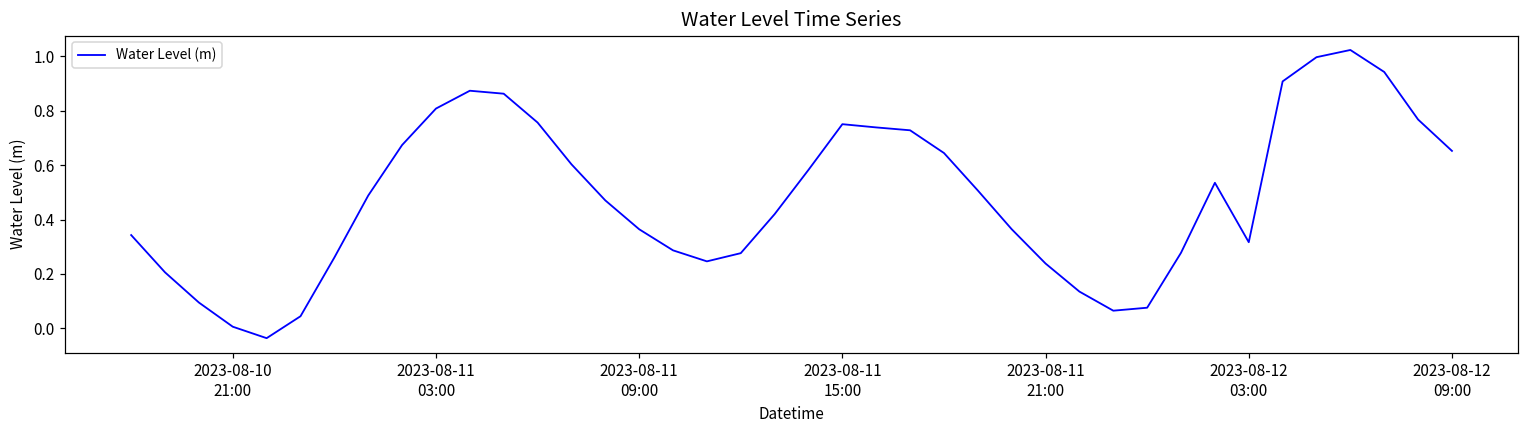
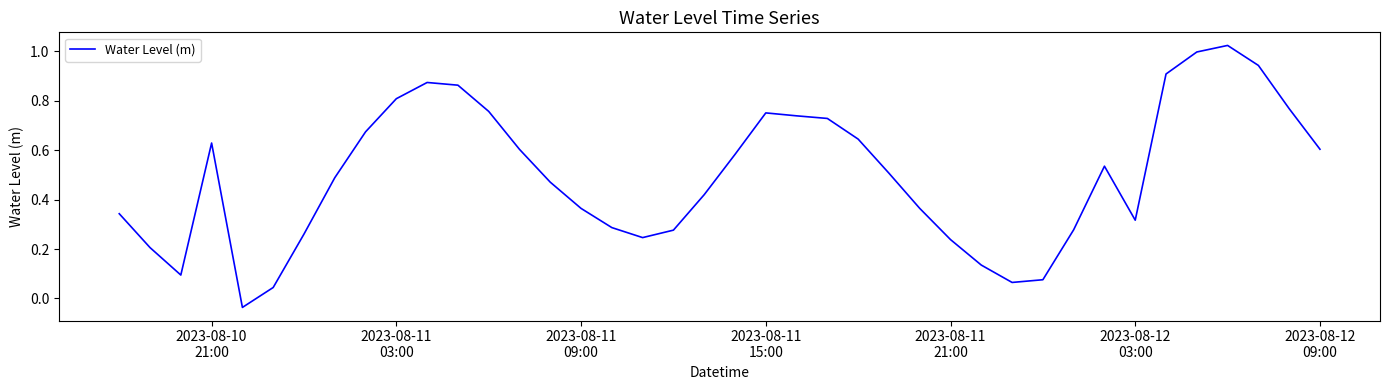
2023-08-10 21:00: 0.01 -> 0.63
2023-08-12 09:00: 0.65 -> 0.60
